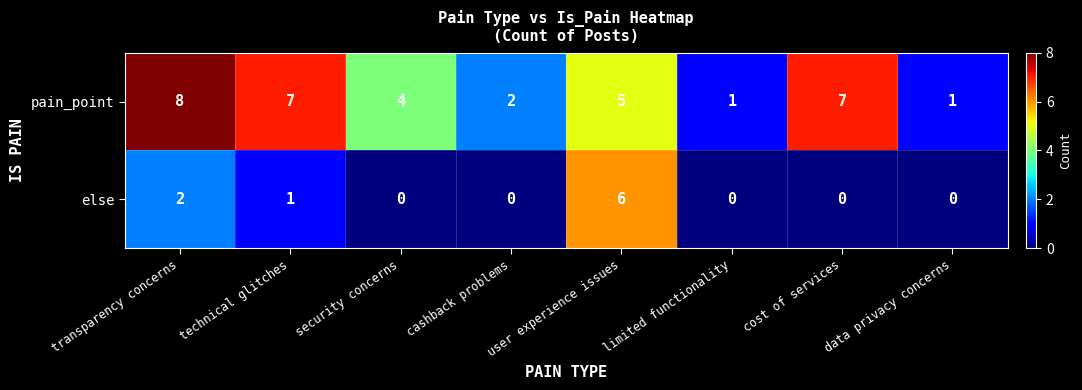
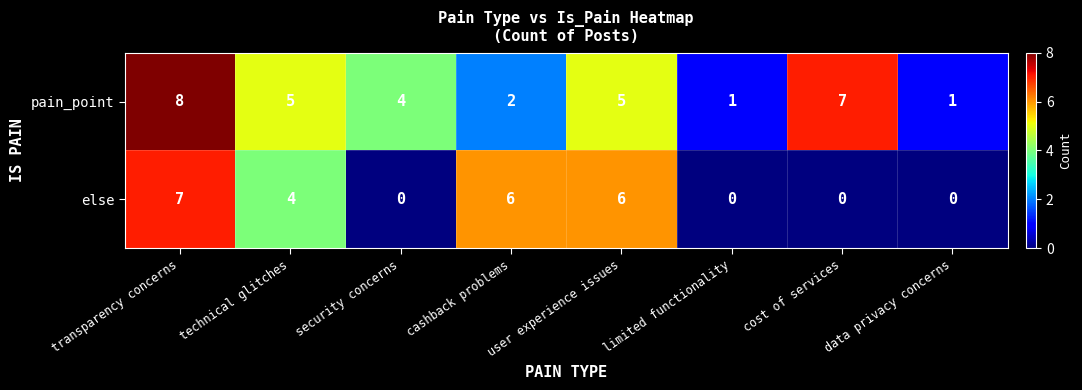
pain_point, technical glitches: 7 -> 5
else, transparency concerns: 2 -> 7
else, technical glitches: 1 -> 4
else, cashback problems: 0 -> 6
